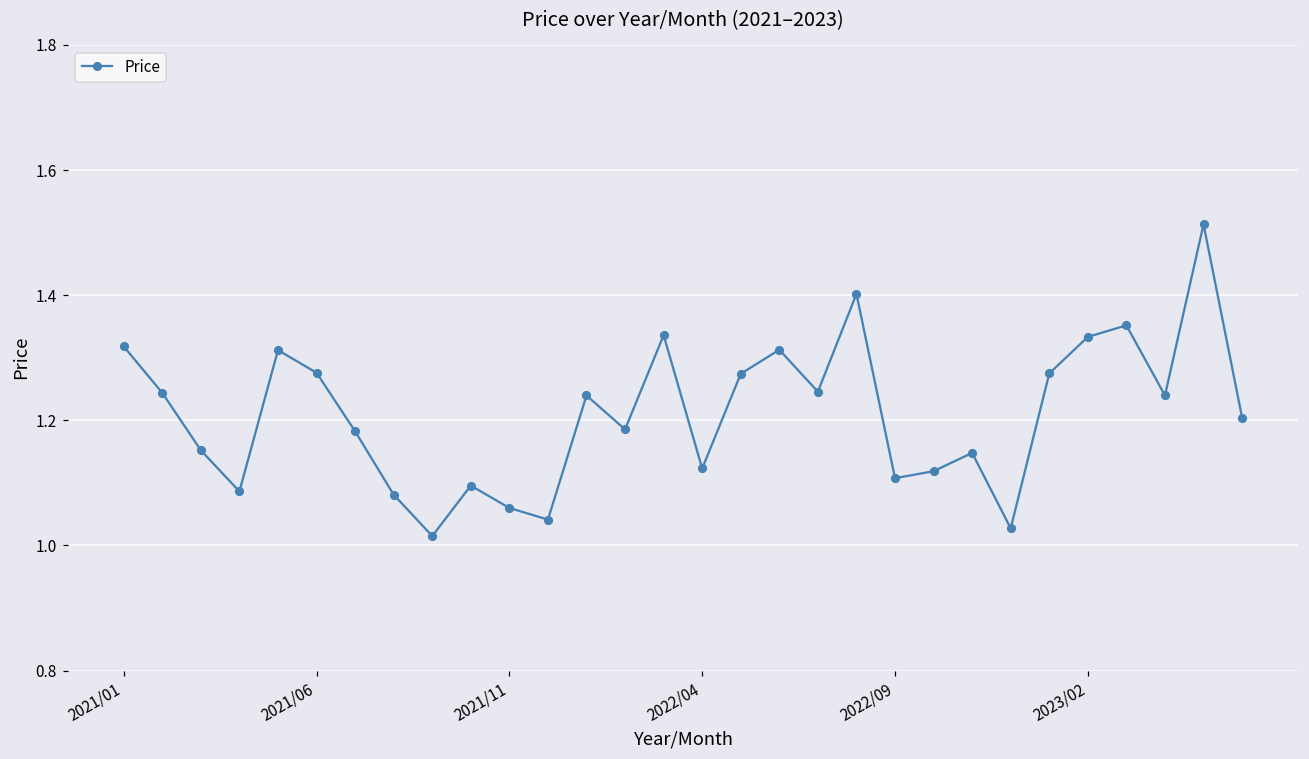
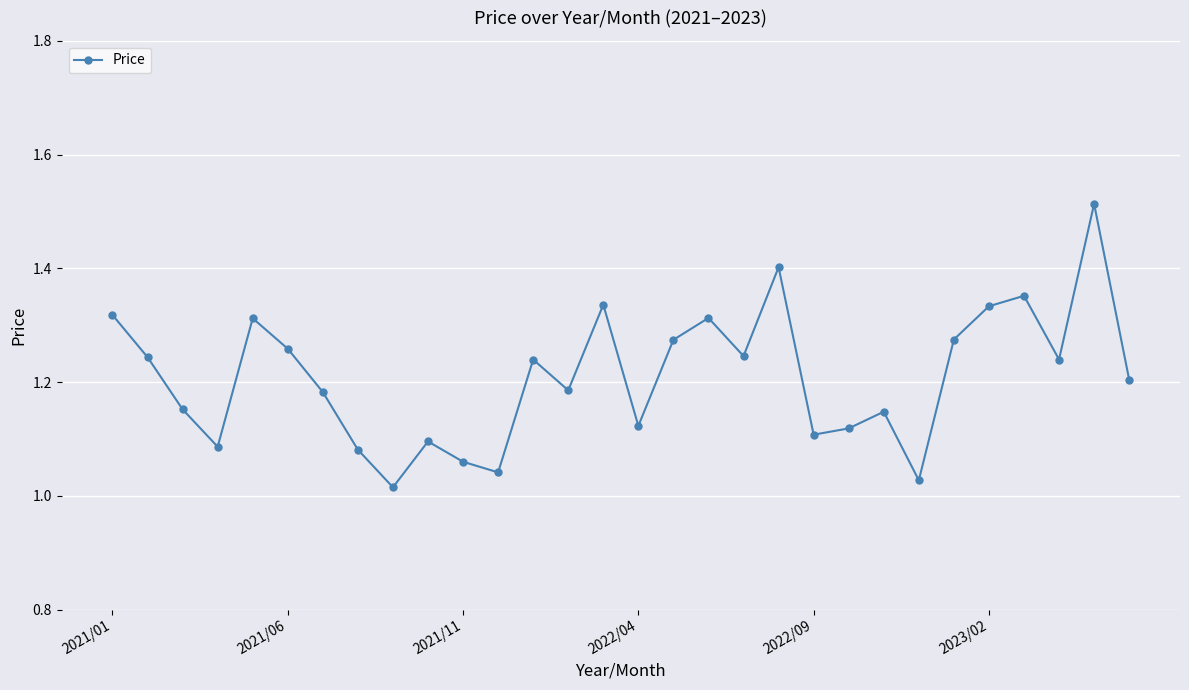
2021/06: 1.28 -> 1.26
